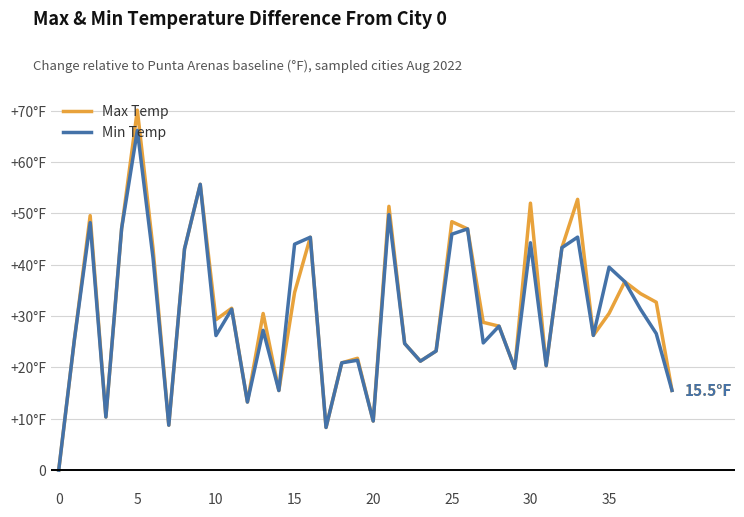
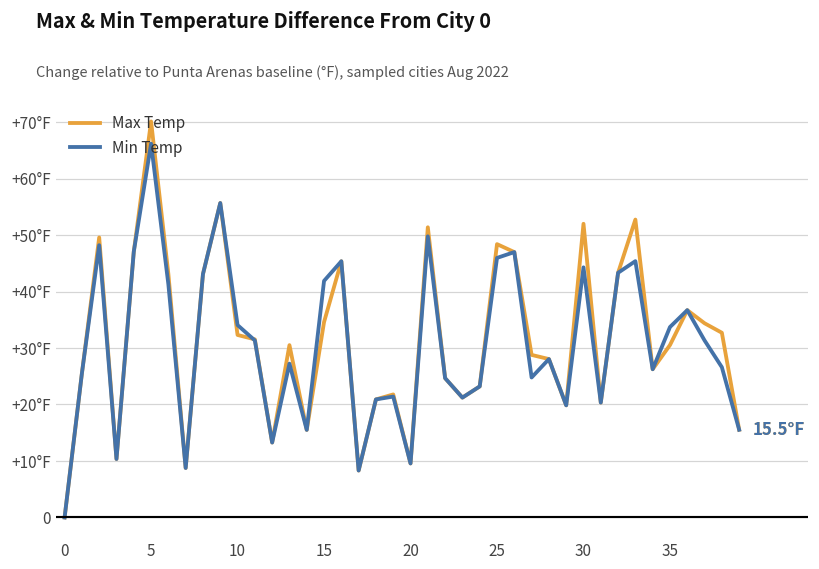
Max Temp, 10: +29°F -> +32°F
Min Temp, 10: +26°F -> +34°F
Min Temp, 15: +44°F -> +42°F
Min Temp, 35: +40°F -> +34°F
